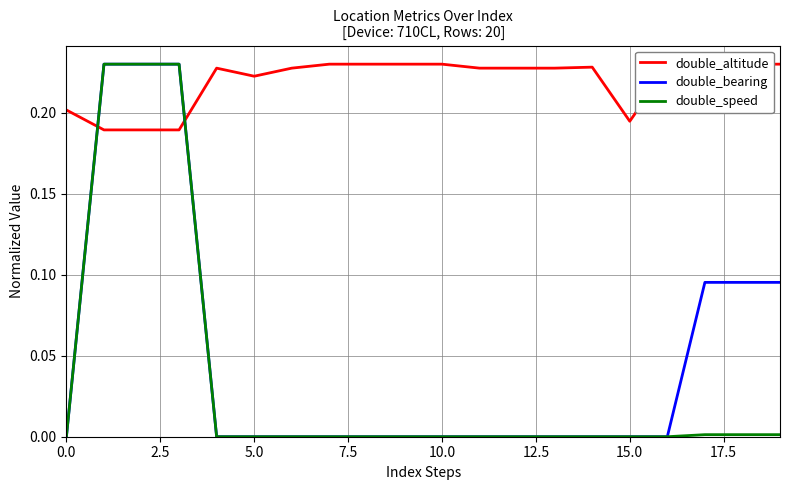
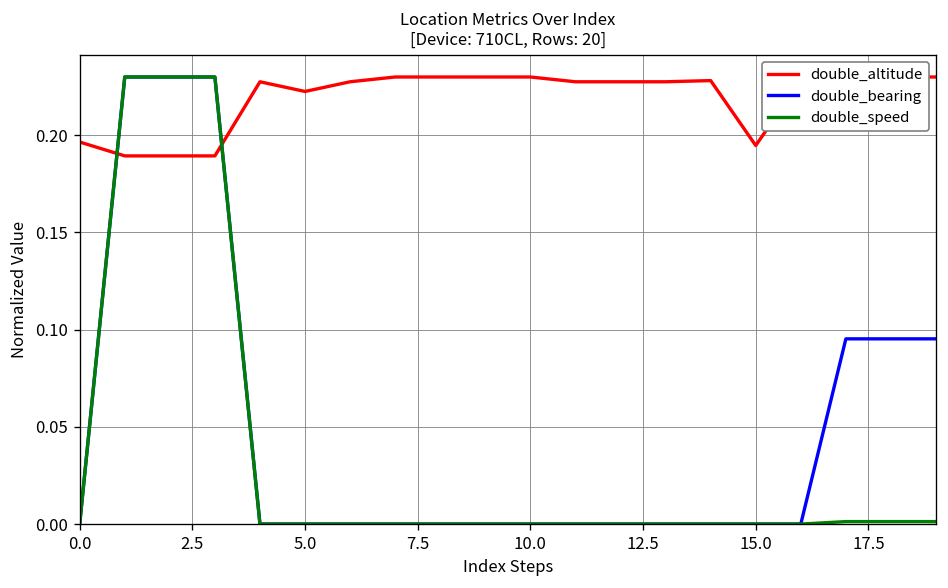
double_altitude, 0.0: 0.202 -> 0.197
